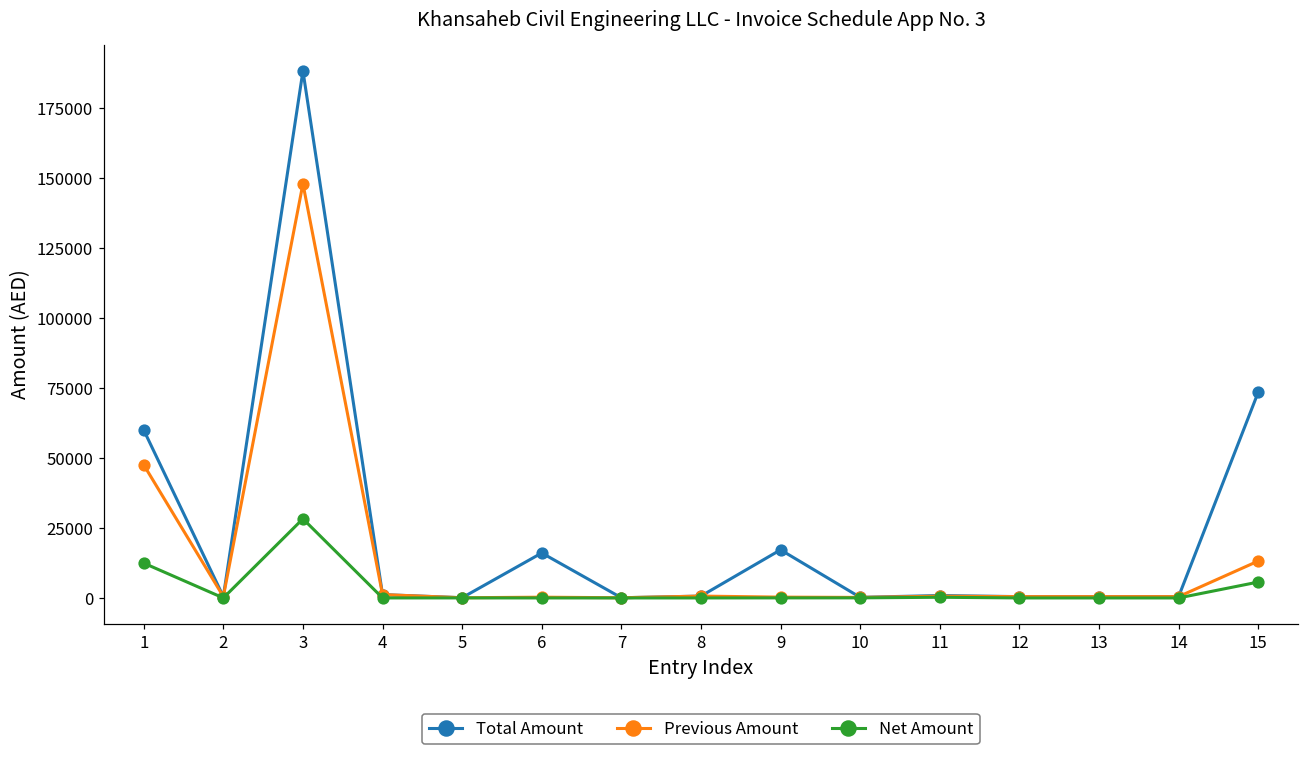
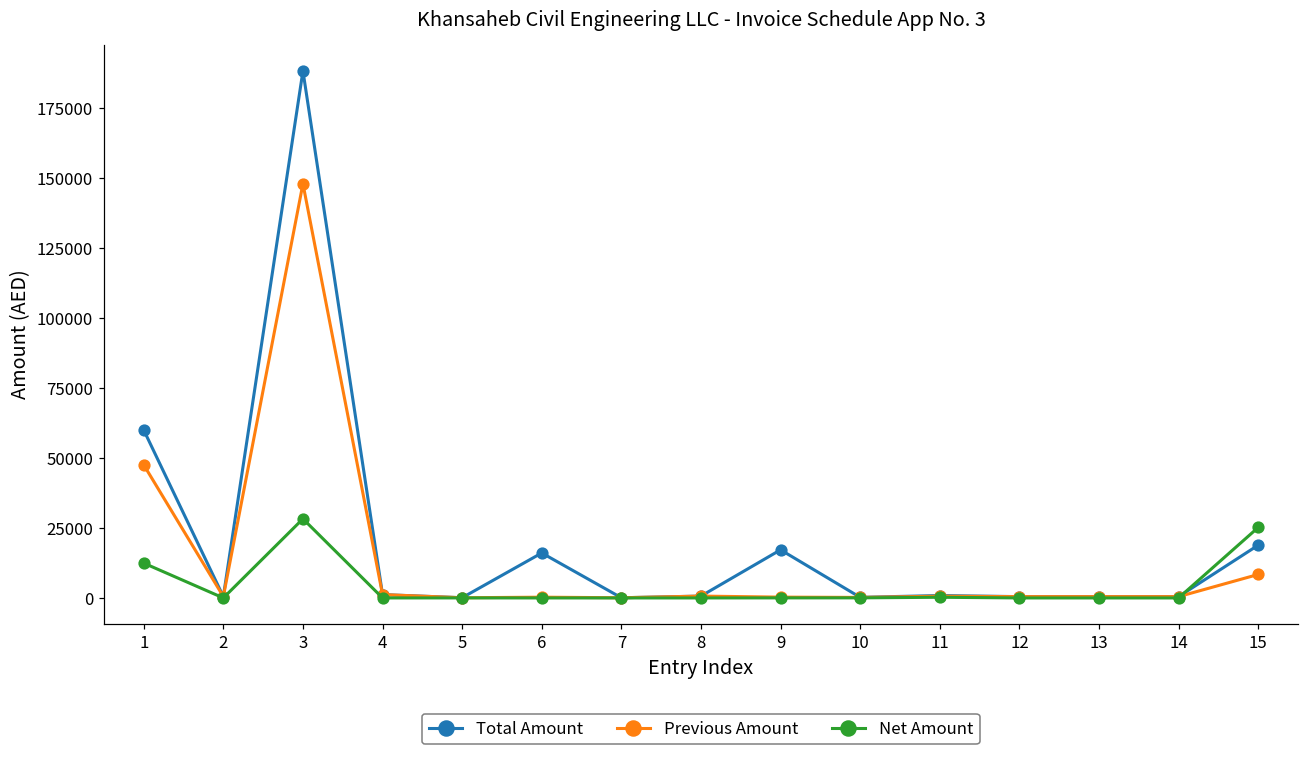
Total Amount, 15: 73000 -> 19000
Previous Amount, 15: 13000 -> 8000
Net Amount, 15: 6000 -> 25000
